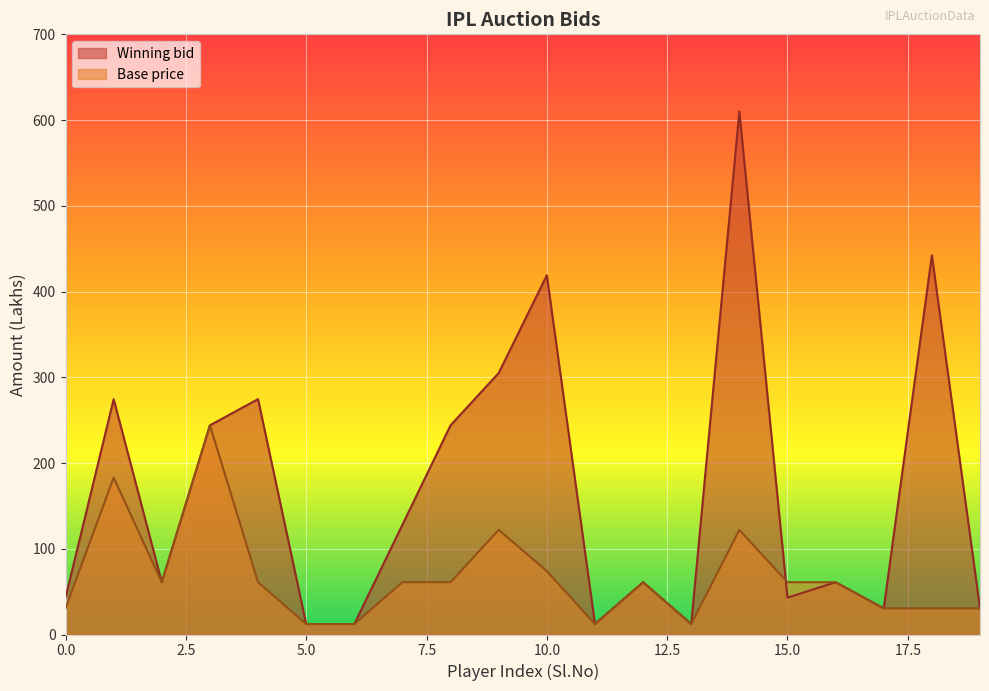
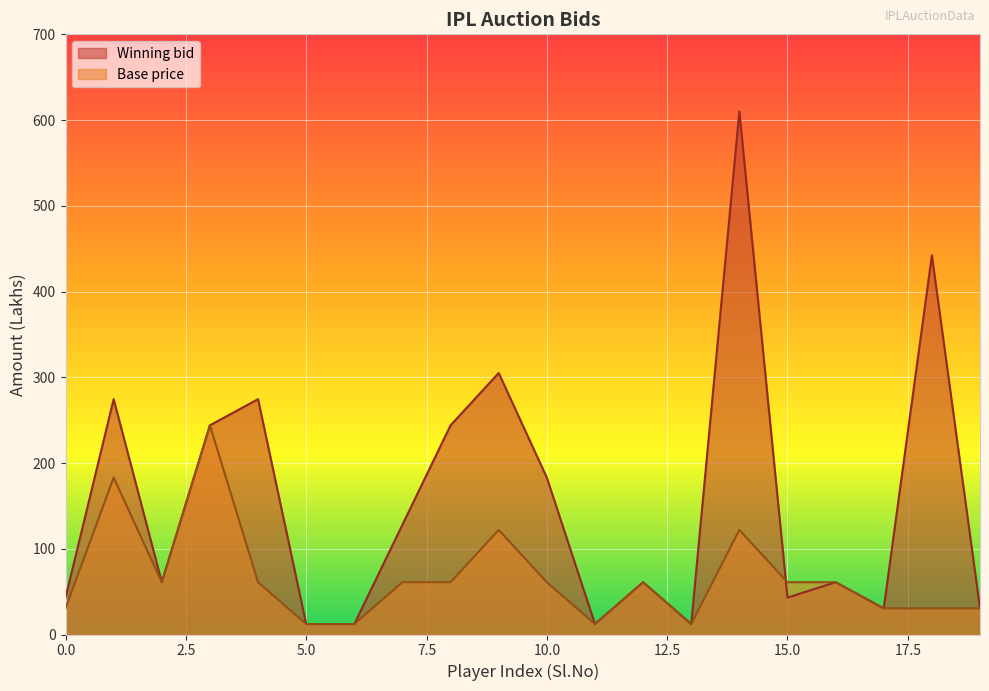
Winning bid, 10.0: 420 -> 180
Base price, 10.0: 70 -> 60
